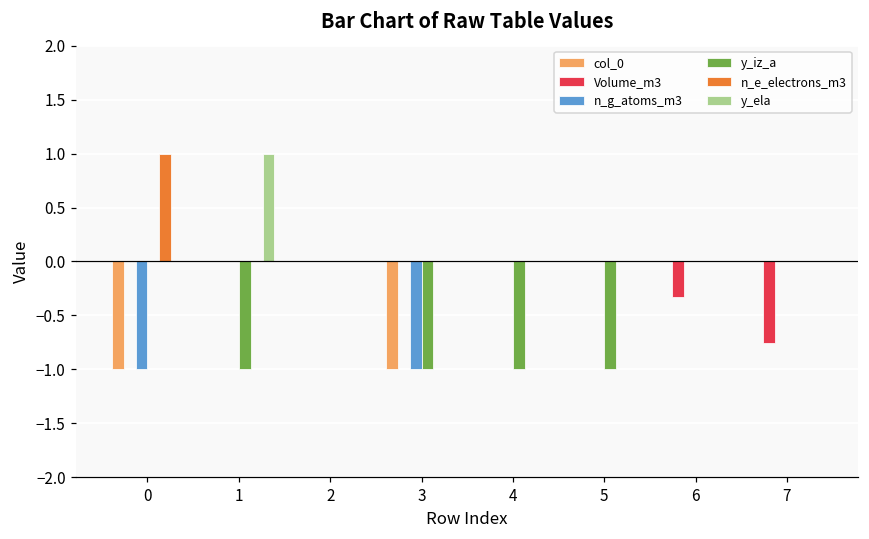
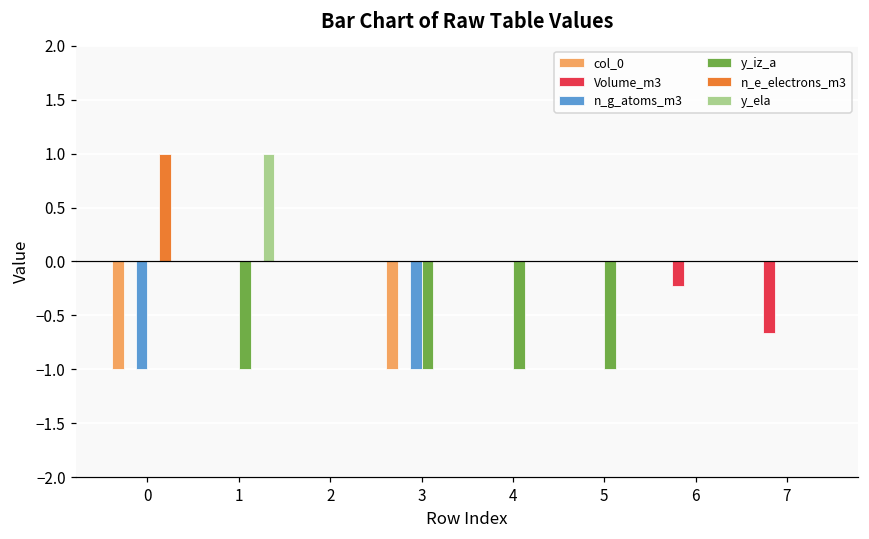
Volume_m3, 6: -0.3 -> -0.2
Volume_m3, 7: -0.8 -> -0.7
